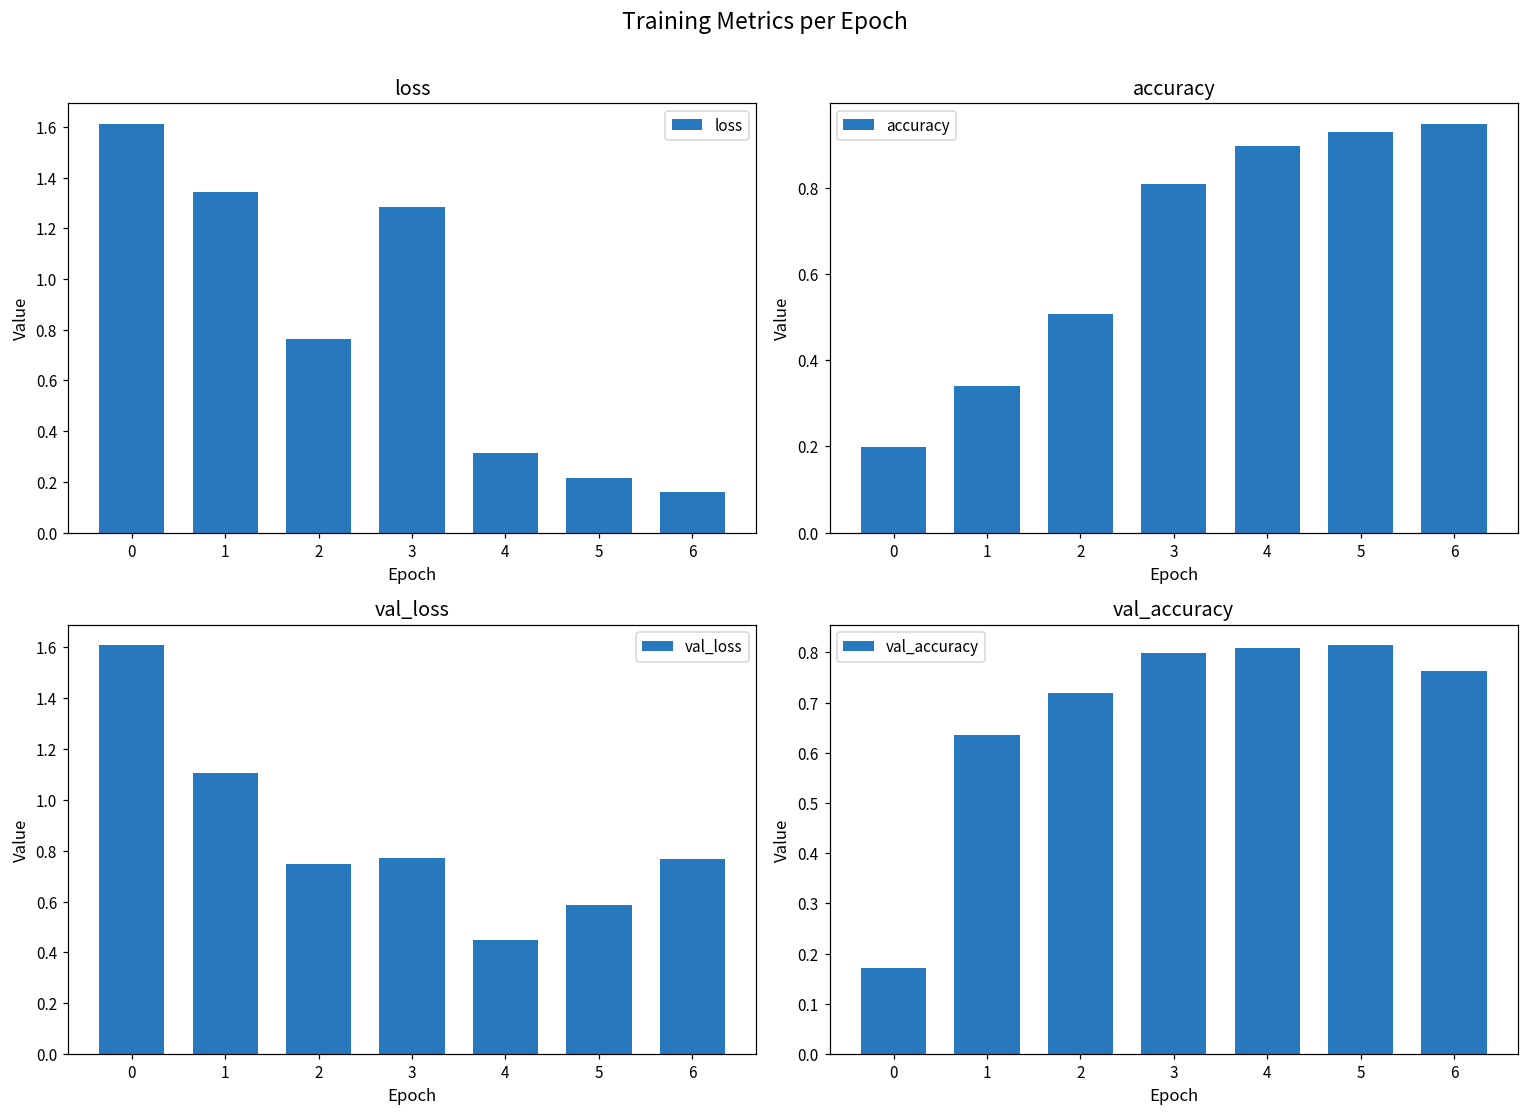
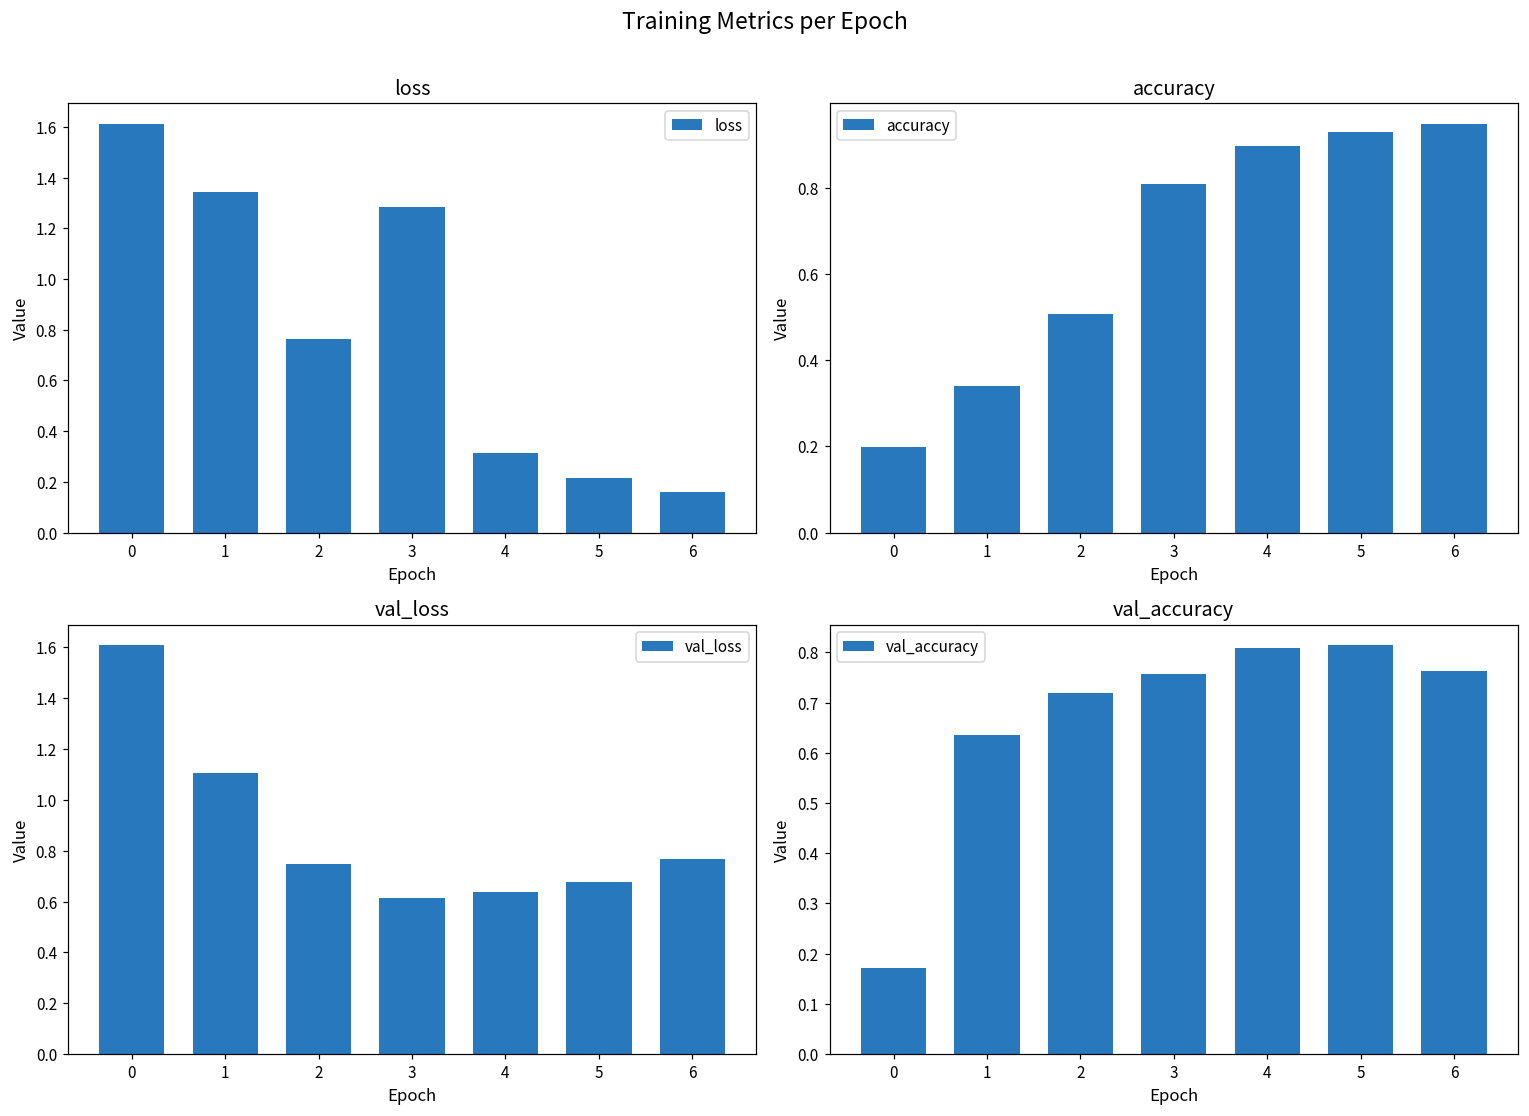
val_loss, 3: 0.77 -> 0.61
val_loss, 4: 0.45 -> 0.64
val_loss, 5: 0.59 -> 0.68
val_accuracy, 3: 0.80 -> 0.76
